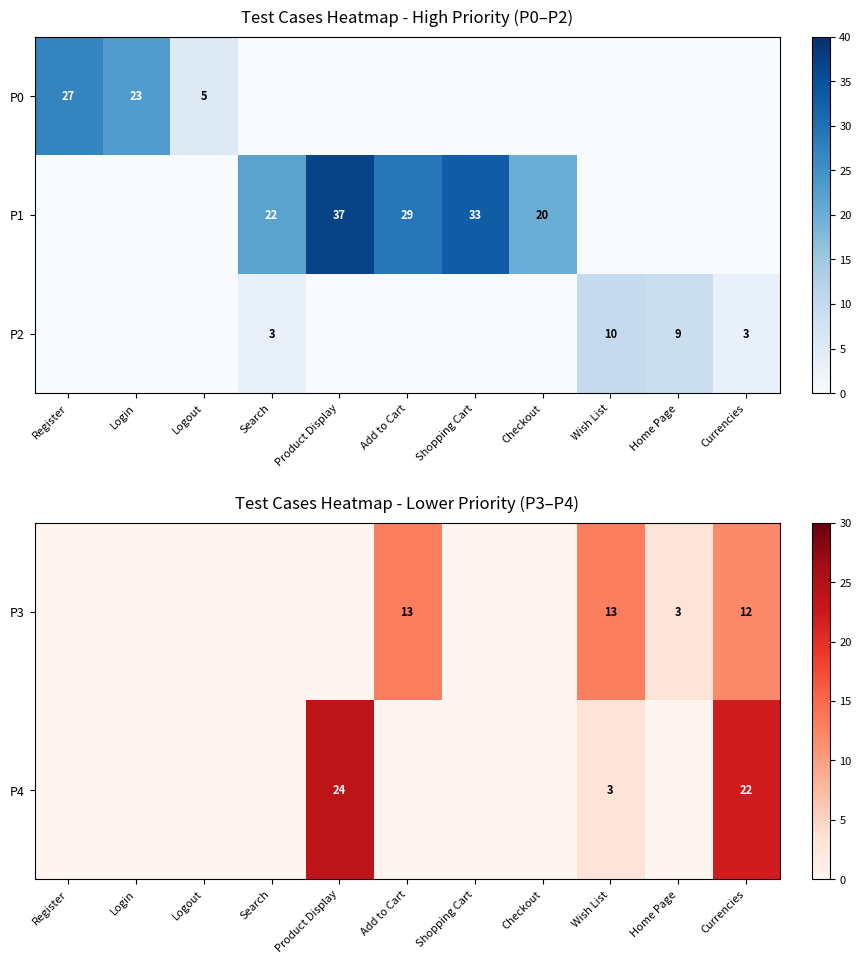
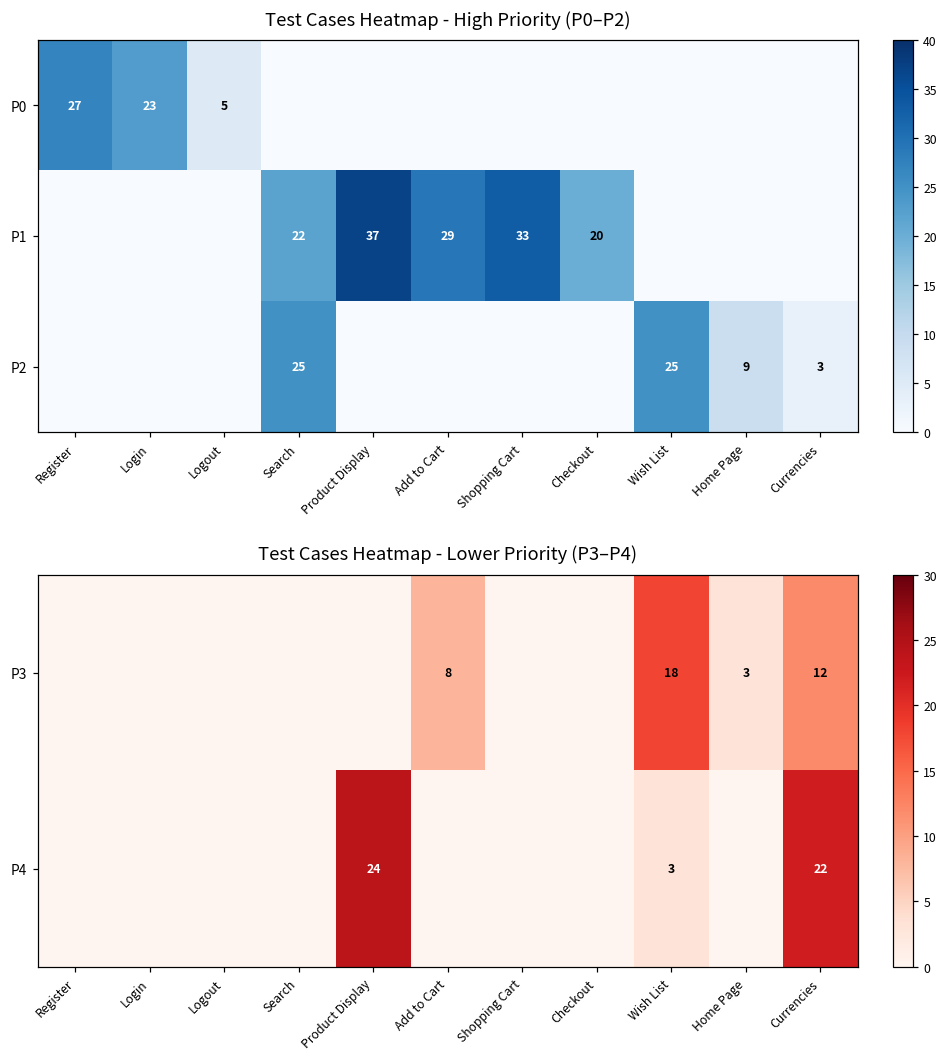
Test Cases Heatmap - High Priority (P0–P2), P2, Search: 3 -> 25
Test Cases Heatmap - High Priority (P0–P2), P2, Wish List: 10 -> 25
Test Cases Heatmap - Lower Priority (P3–P4), P3, Add to Cart: 13 -> 8
Test Cases Heatmap - Lower Priority (P3–P4), P3, Wish List: 13 -> 18
